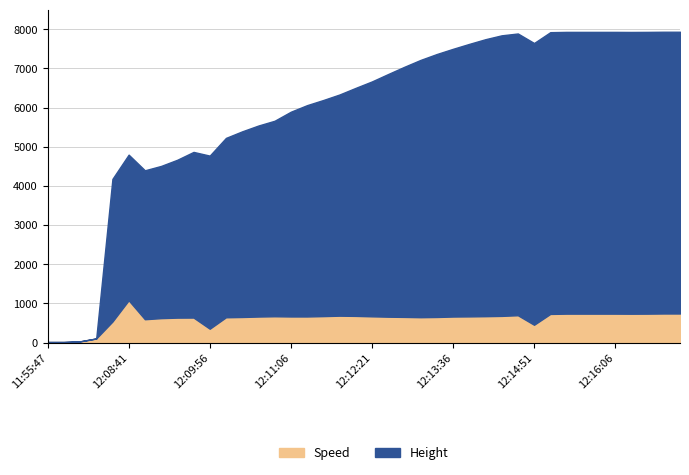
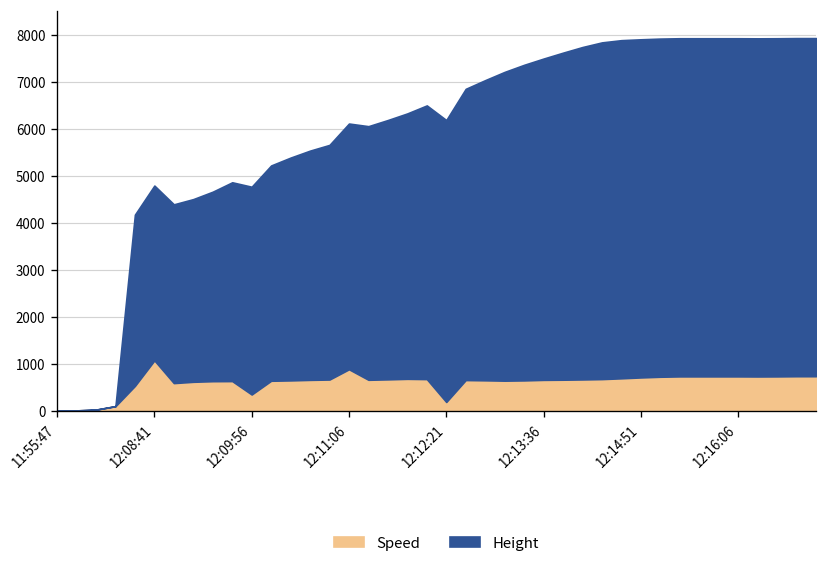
Speed, 12:11:06: 700 -> 900
Speed, 12:12:21: 700 -> 200
Speed, 12:14:51: 500 -> 700
